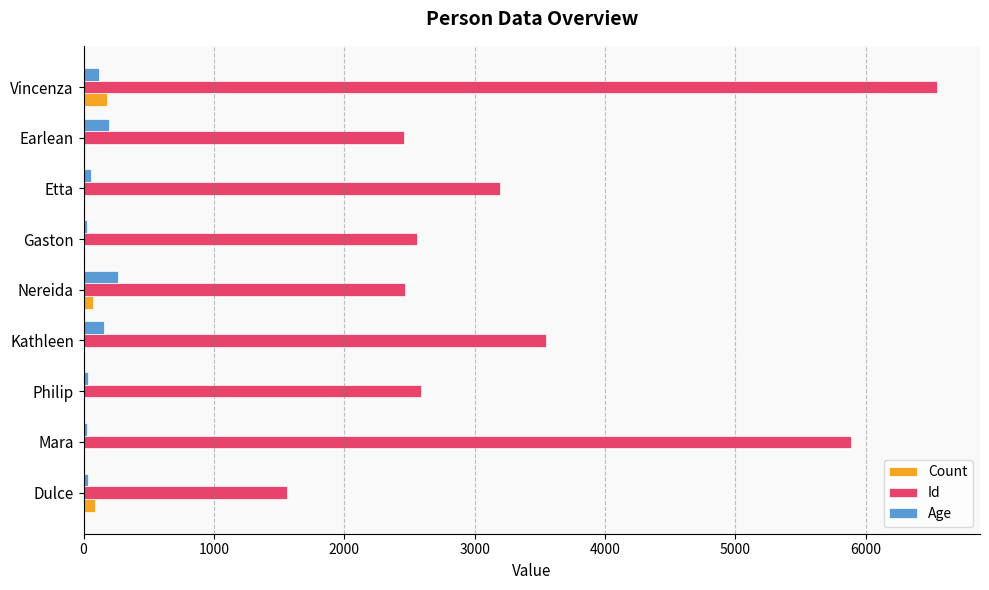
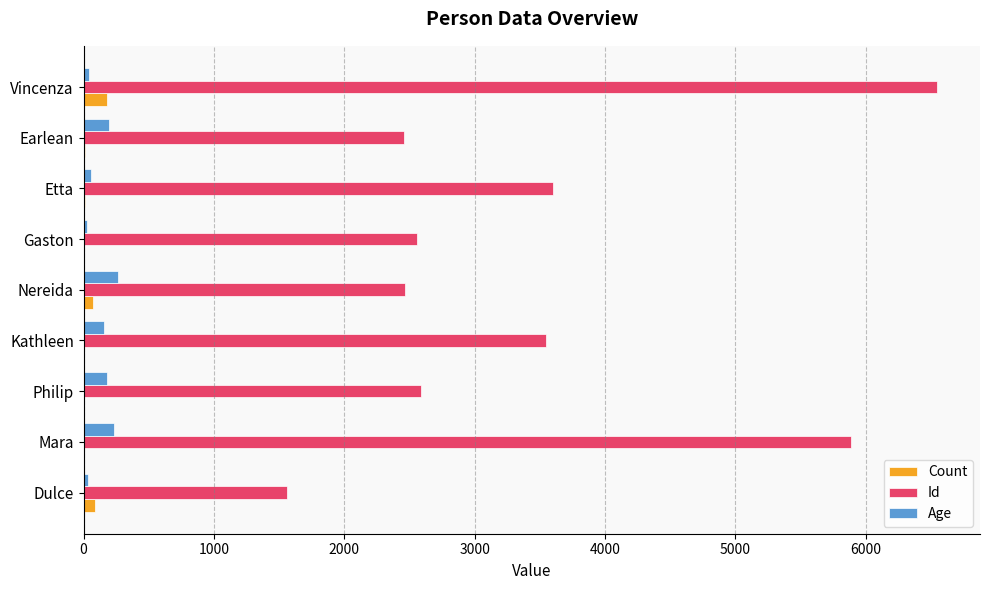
Age, Vincenza: 120 -> 40
Id, Etta: 3200 -> 3600
Age, Philip: 40 -> 180
Age, Mara: 30 -> 230
